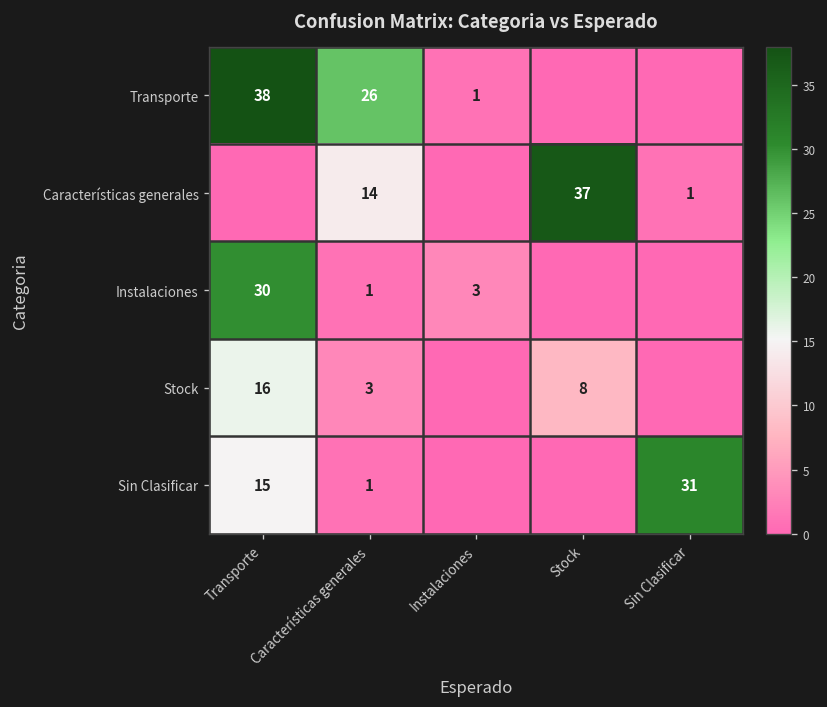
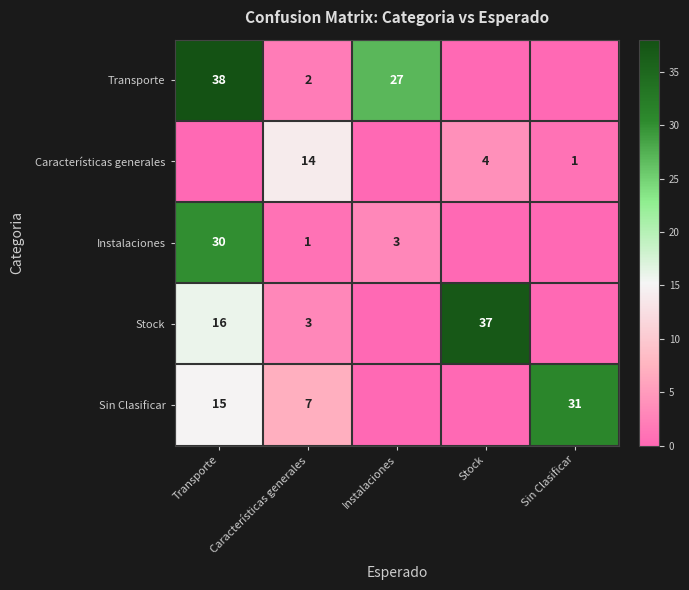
Transporte, Características generales: 26 -> 2
Transporte, Instalaciones: 1 -> 27
Características generales, Stock: 37 -> 4
Stock, Stock: 8 -> 37
Sin Clasificar, Características generales: 1 -> 7
